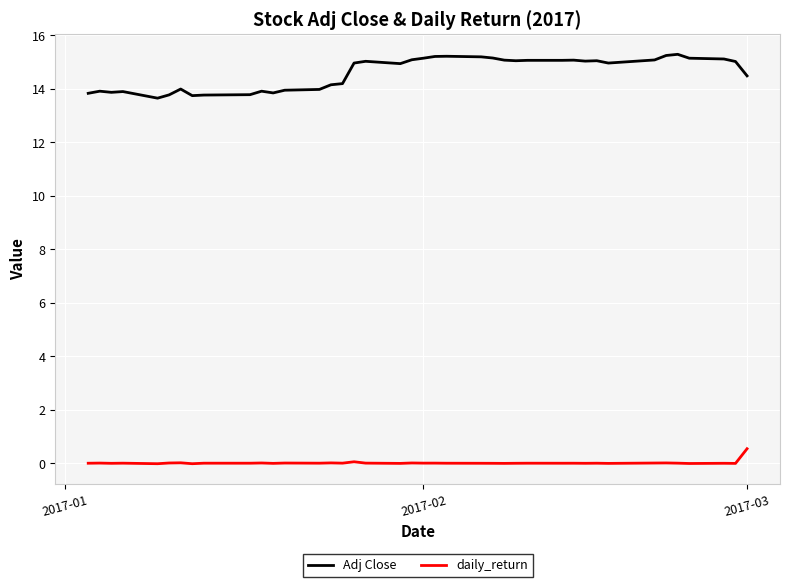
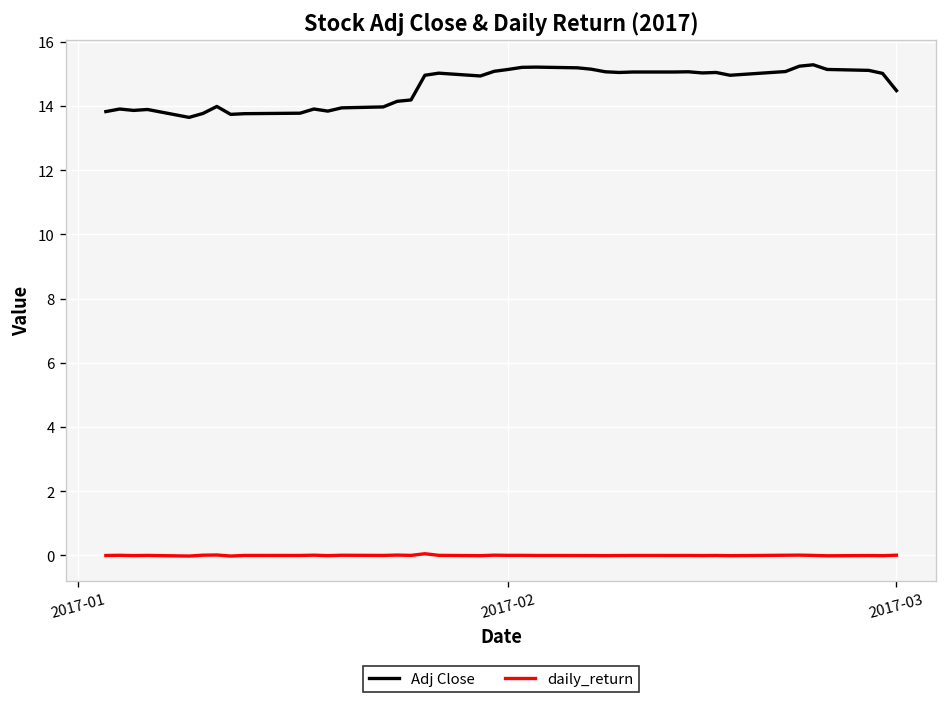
daily_return, 2017-03: 0.5 -> 0.0
